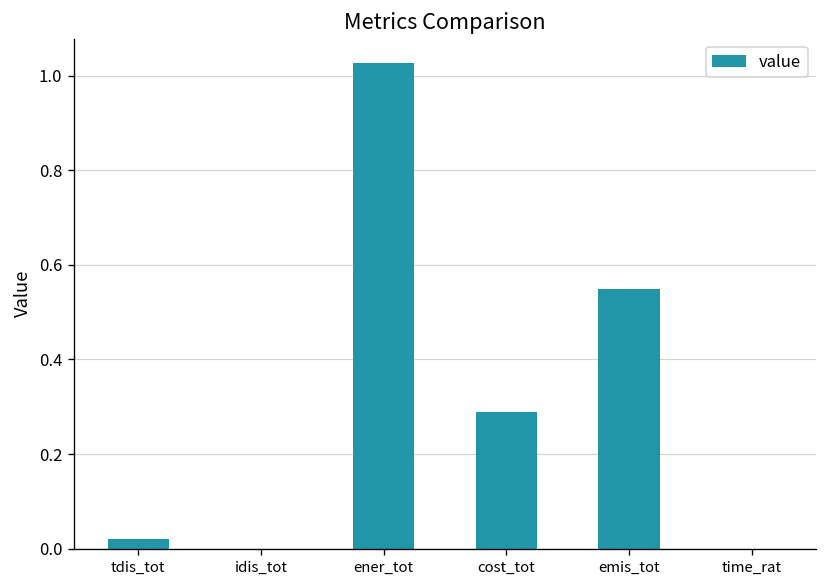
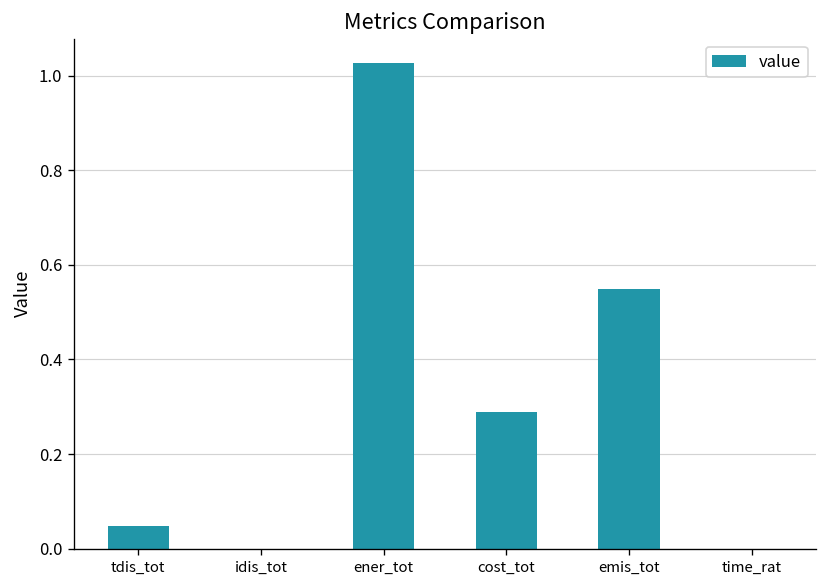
tdis_tot: 0.02 -> 0.05
